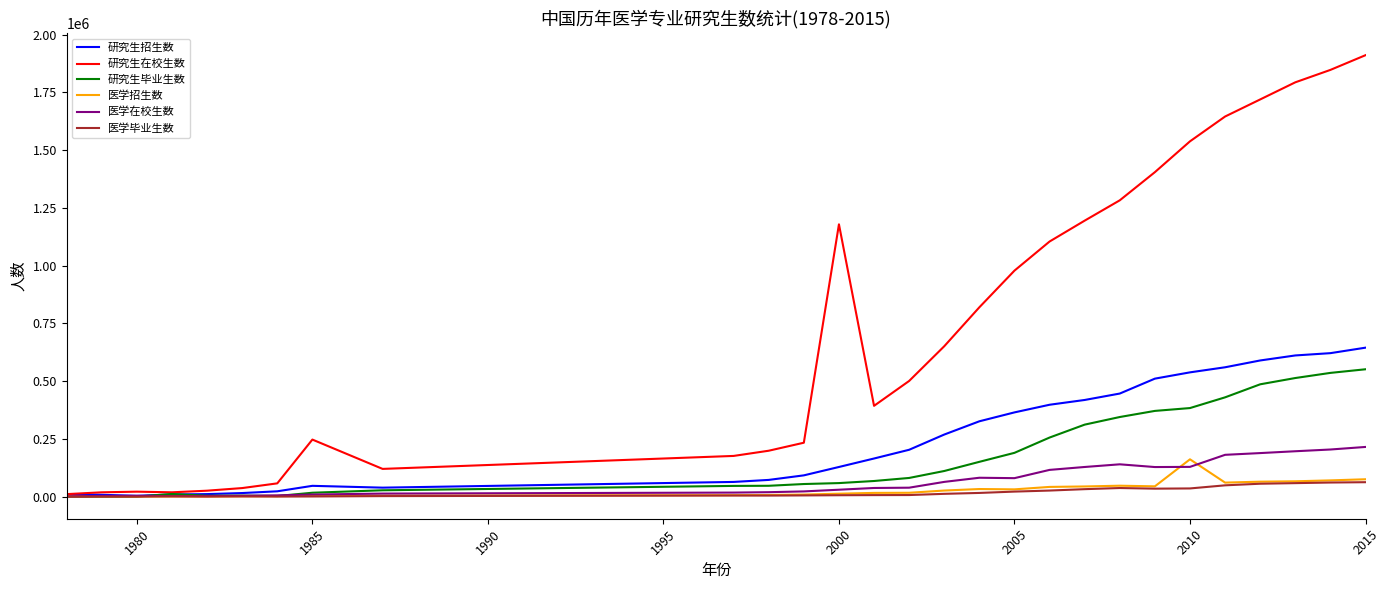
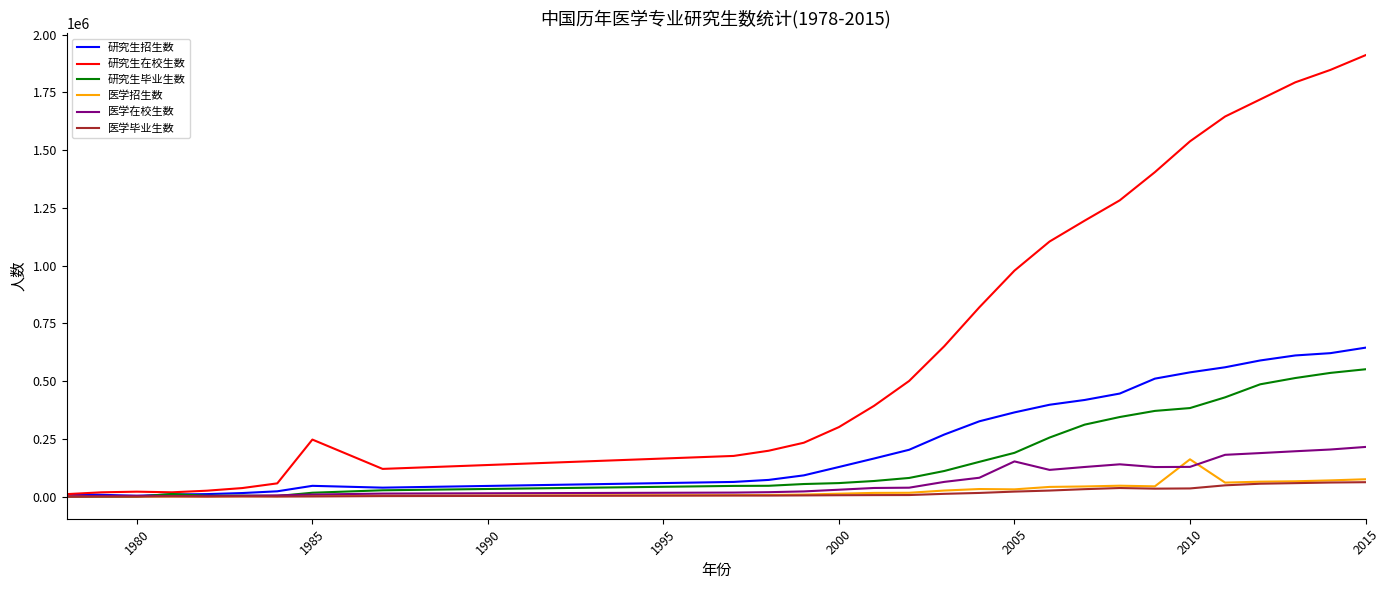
研究生在校生数, 2000: 1180000 -> 300000
医学在校生数, 2005: 80000 -> 150000
